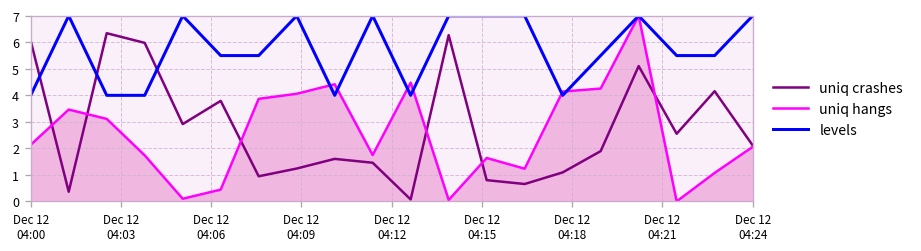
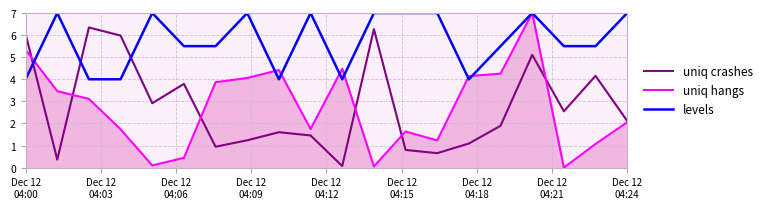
uniq hangs, Dec 12 04:00: 2.1 -> 5.3
